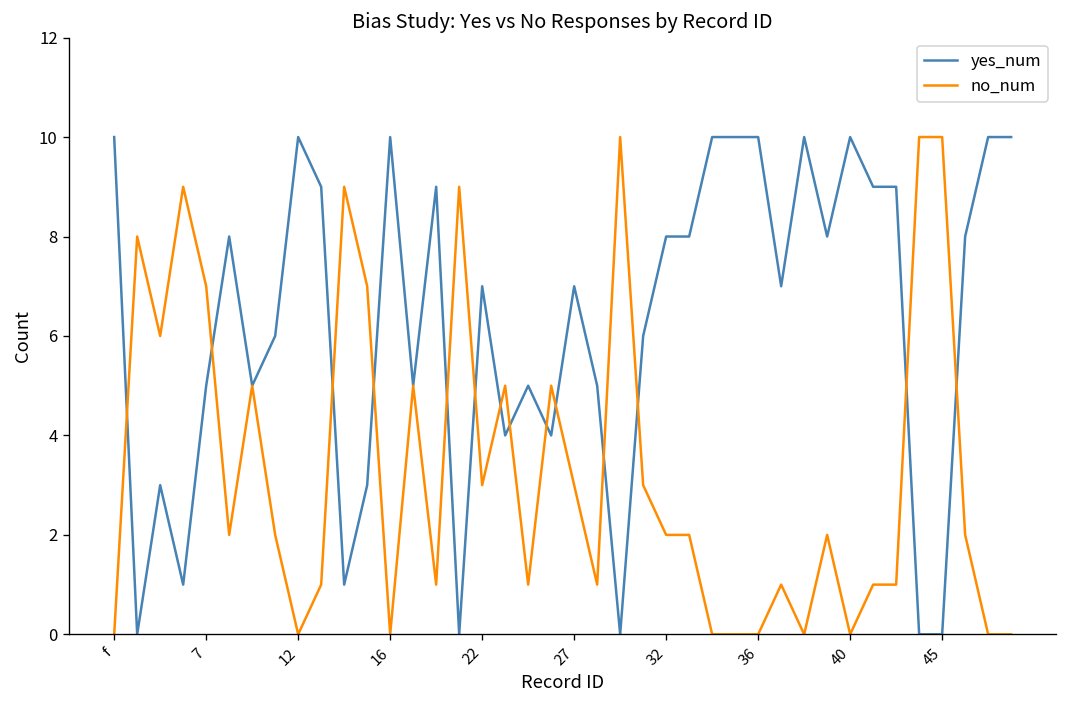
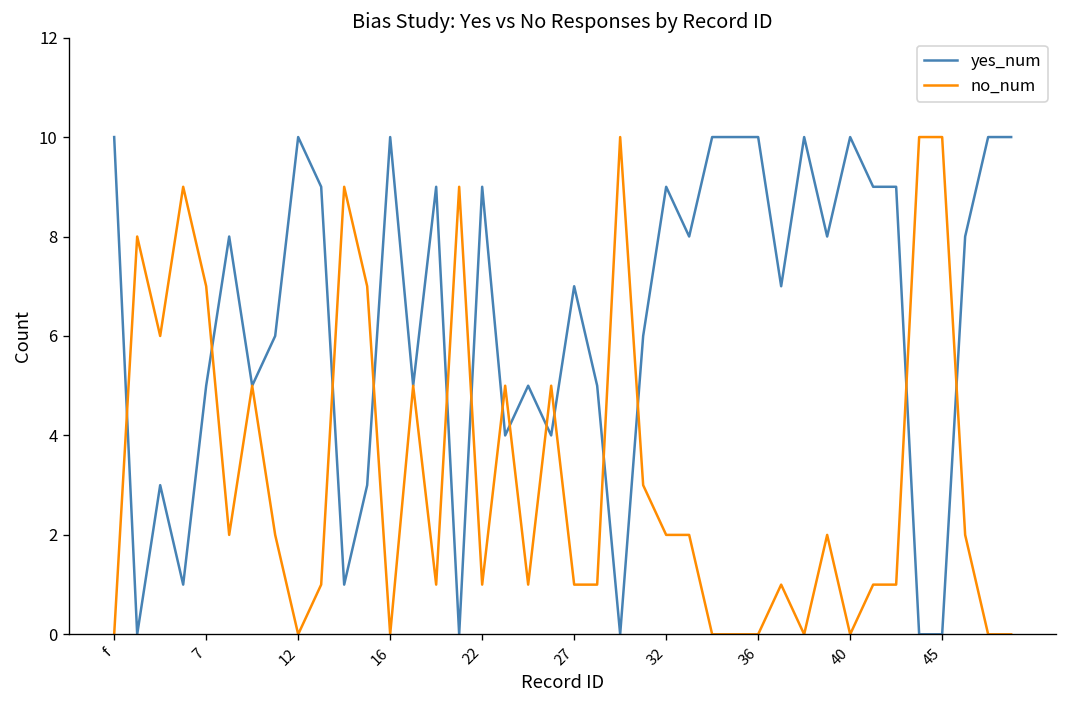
yes_num, 22: 7 -> 9
no_num, 22: 3 -> 1
no_num, 27: 3 -> 1
yes_num, 32: 8 -> 9
